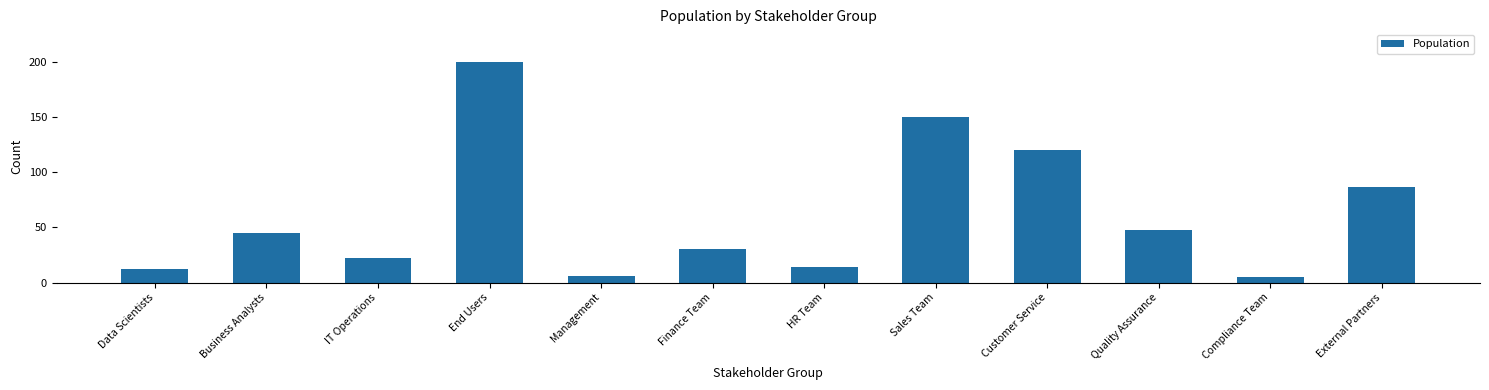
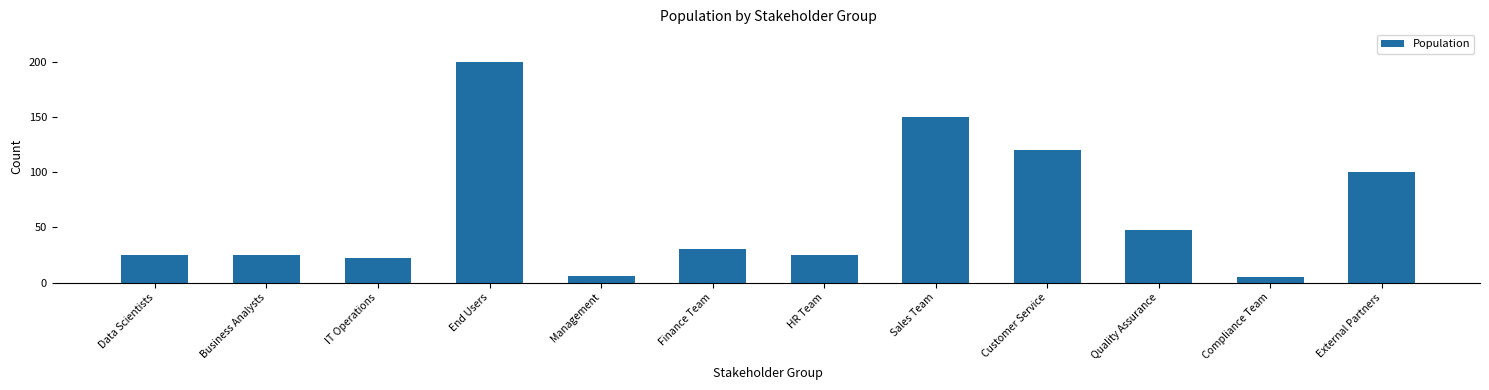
Data Scientists: 12 -> 25
Business Analysts: 45 -> 25
HR Team: 14 -> 25
External Partners: 87 -> 100
